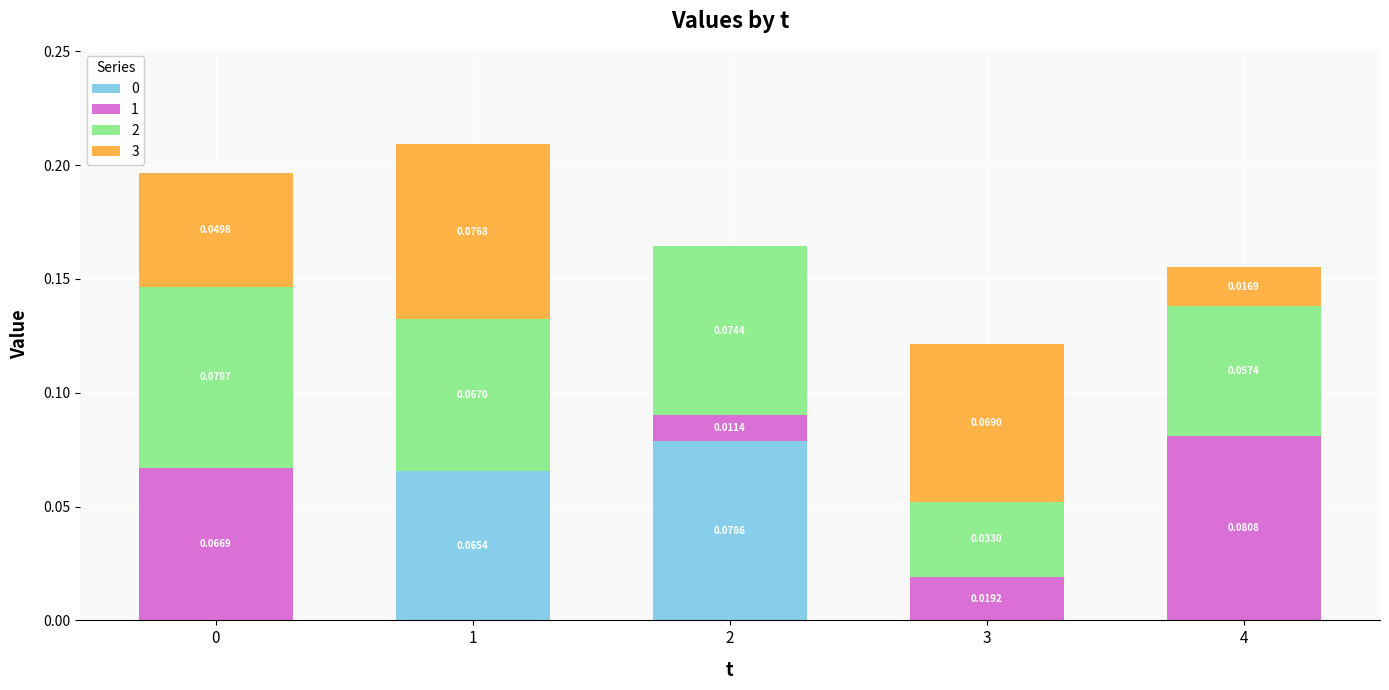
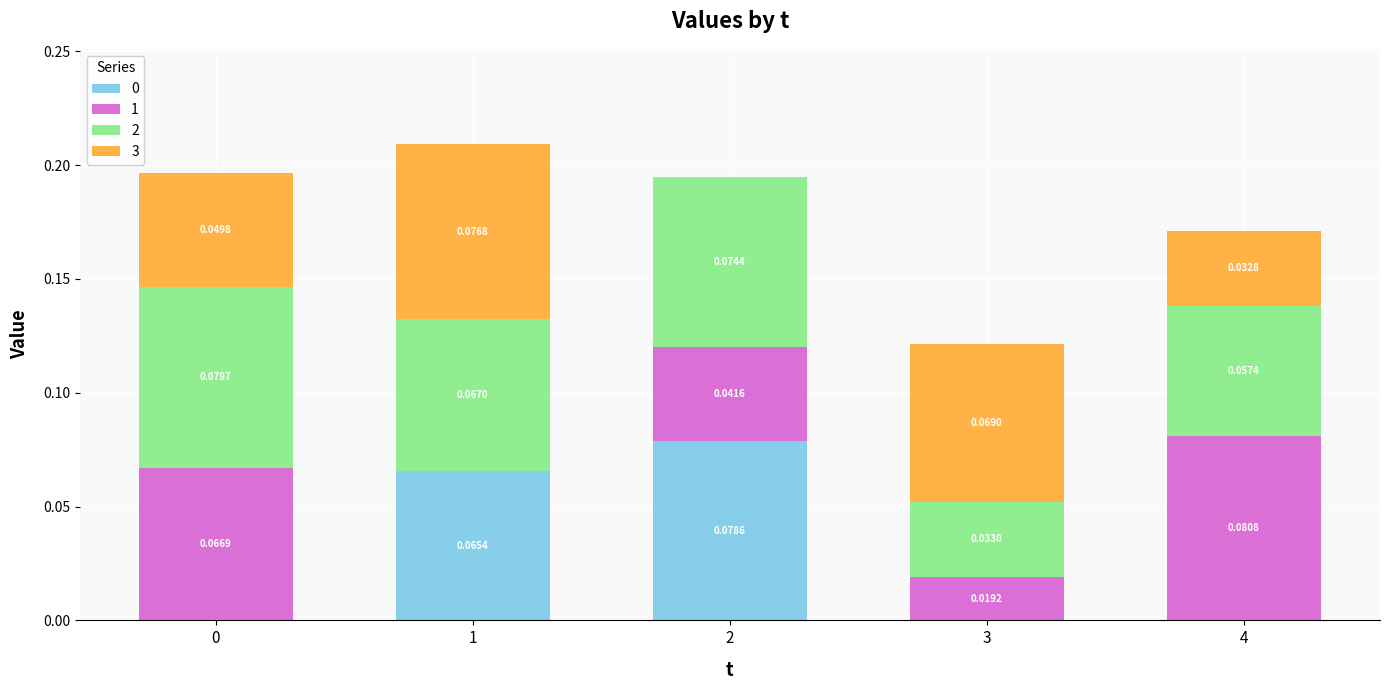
1, 2: 0.0114 -> 0.0416
3, 4: 0.0169 -> 0.0328
